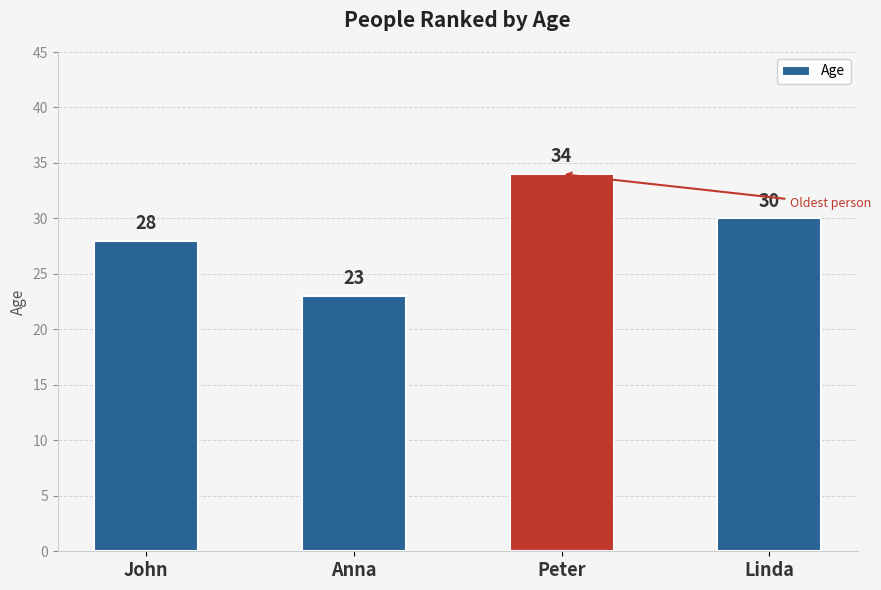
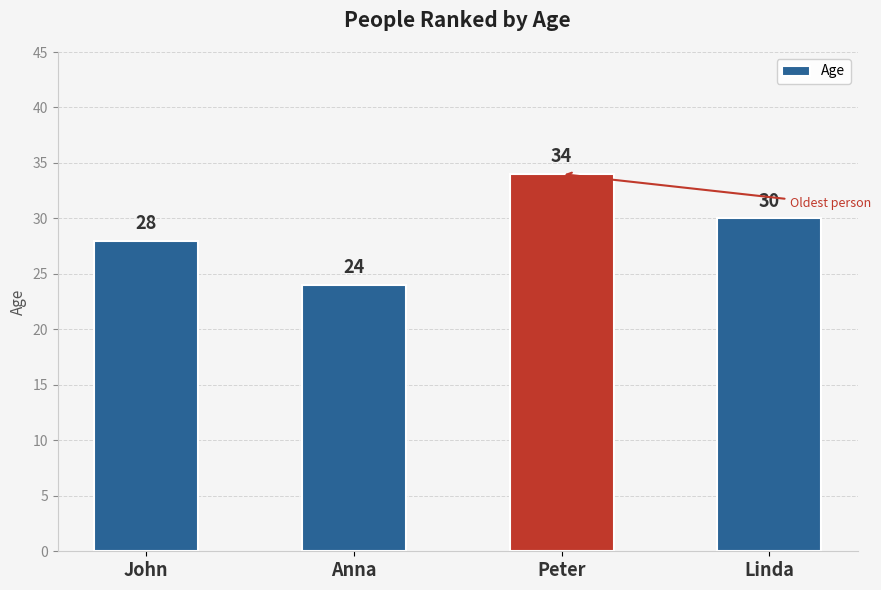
Anna: 23 -> 24
